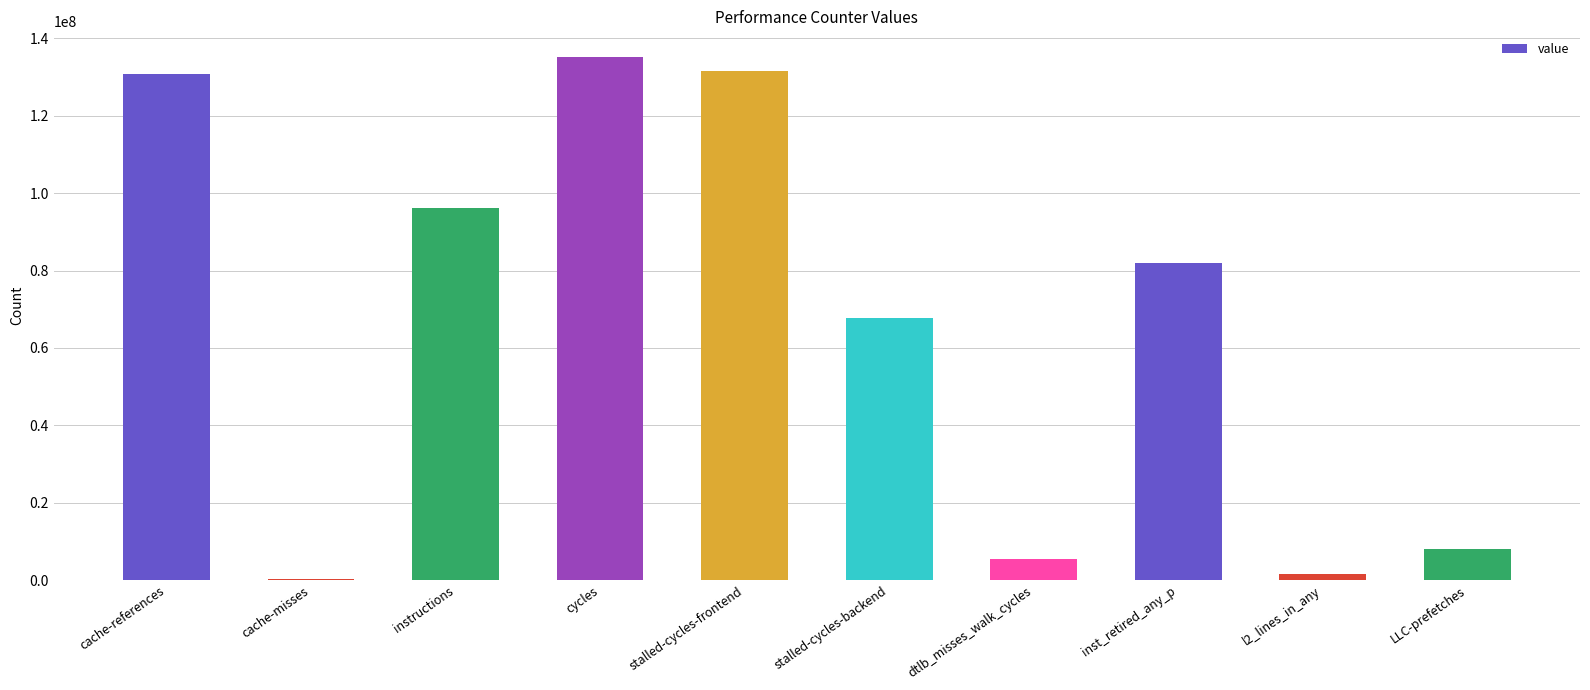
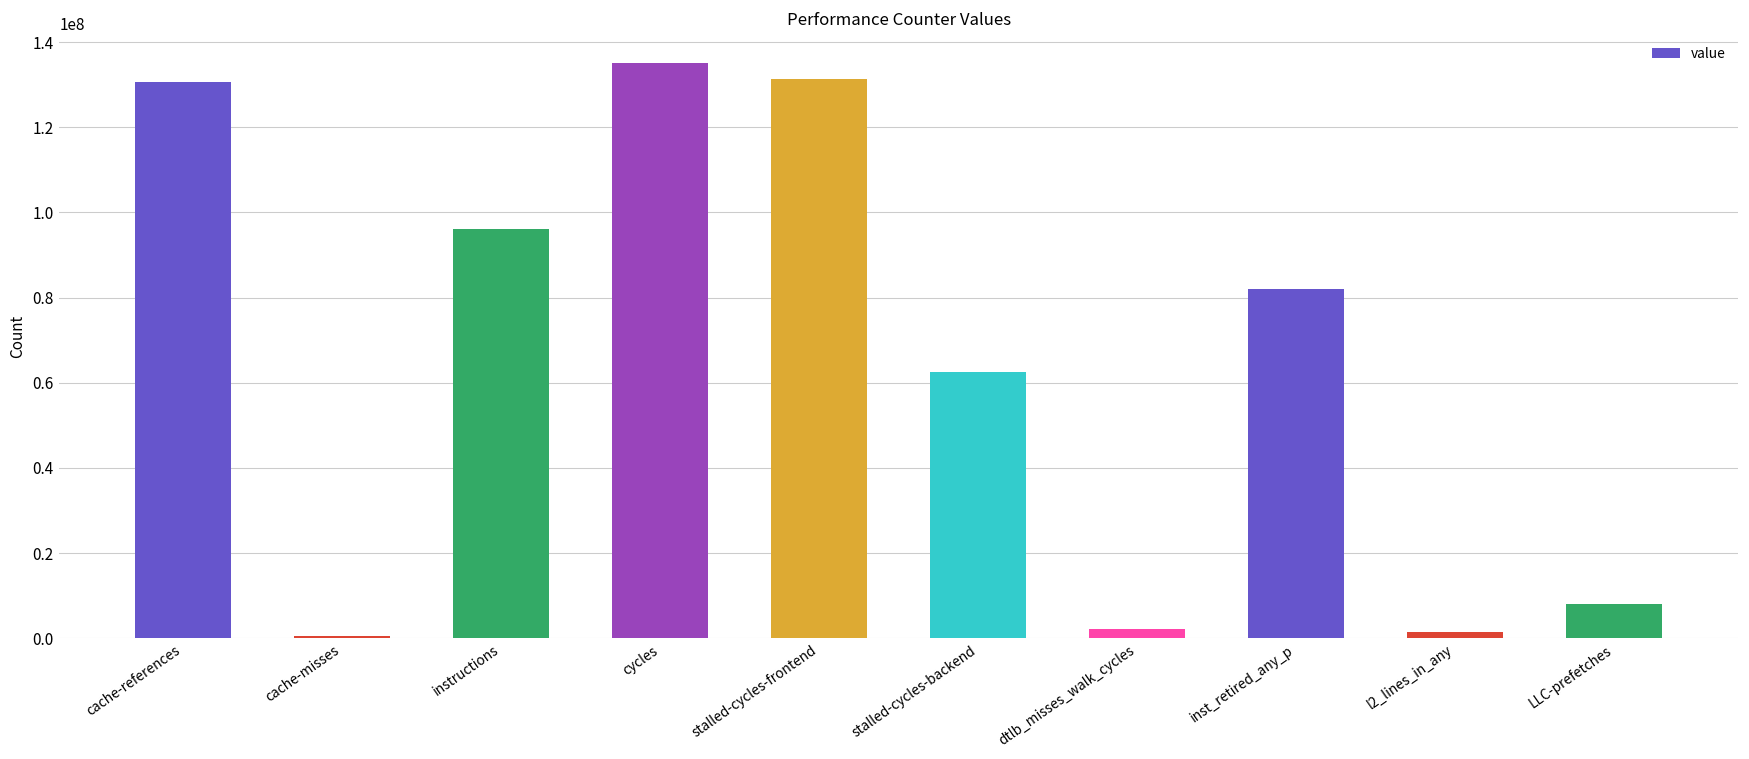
stalled-cycles-backend: 68000000 -> 62000000
dtlb_misses_walk_cycles: 5000000 -> 2000000
